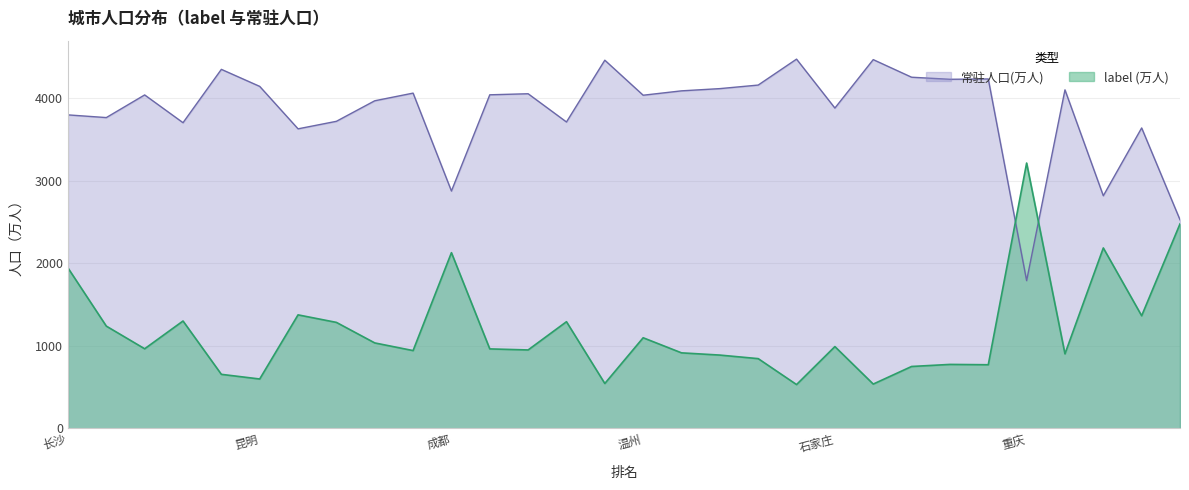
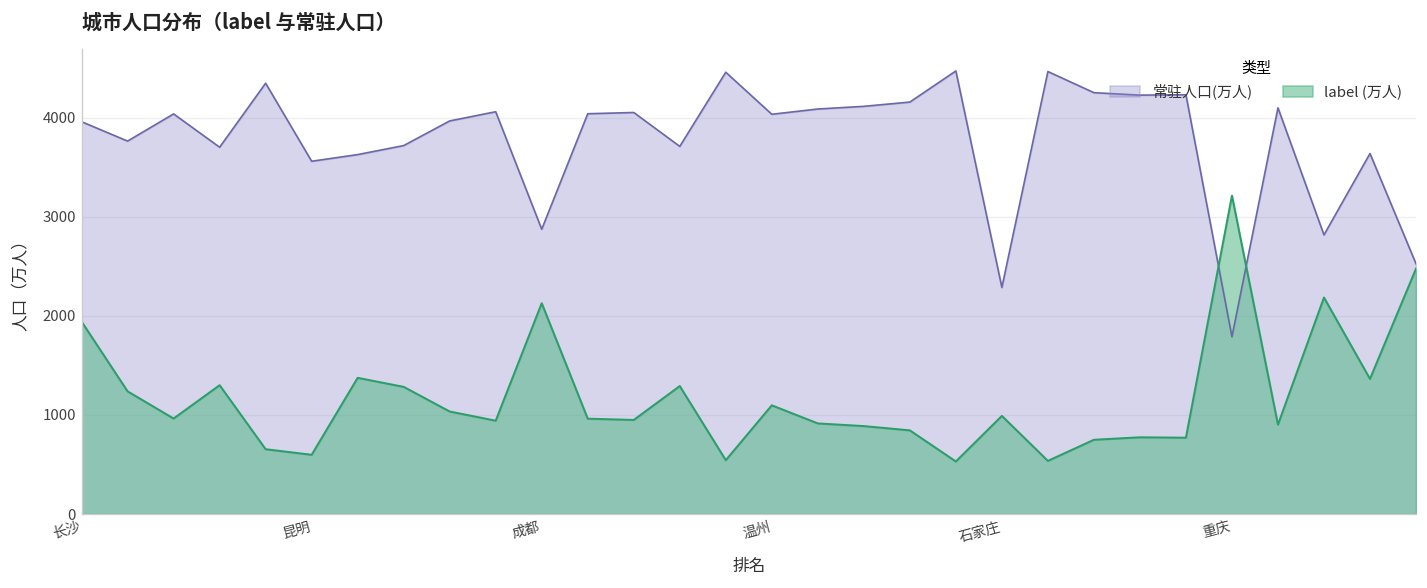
常驻人口(万人), 长沙: 3800 -> 4000
常驻人口(万人), 昆明: 4100 -> 3600
常驻人口(万人), 石家庄: 3900 -> 2300
